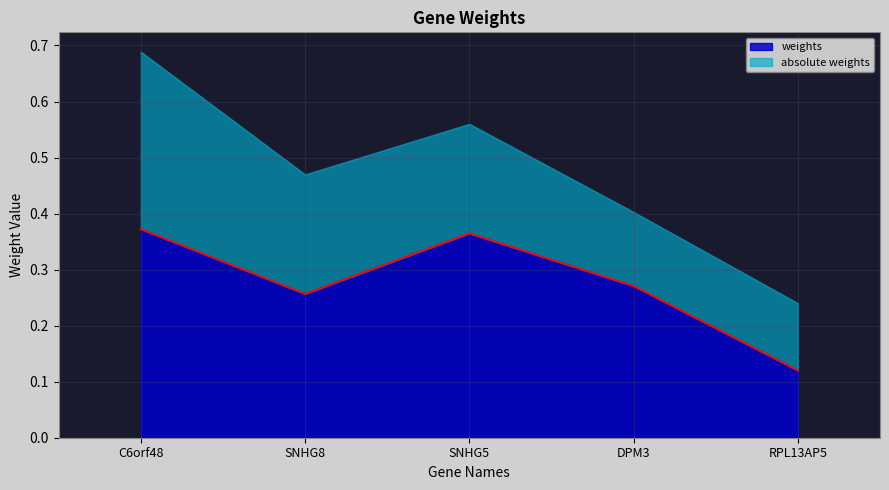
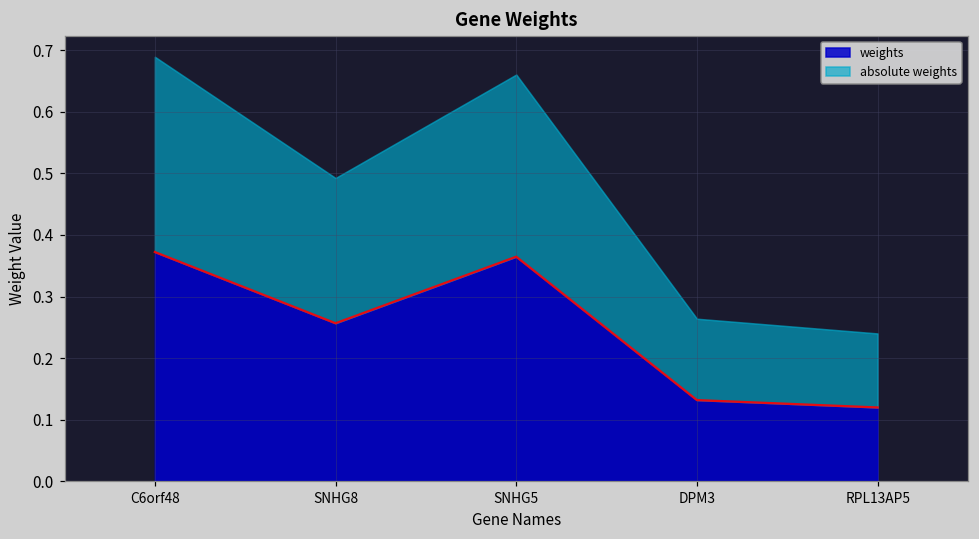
absolute weights, SNHG8: 0.21 -> 0.24
absolute weights, SNHG5: 0.20 -> 0.30
weights, DPM3: 0.27 -> 0.13
